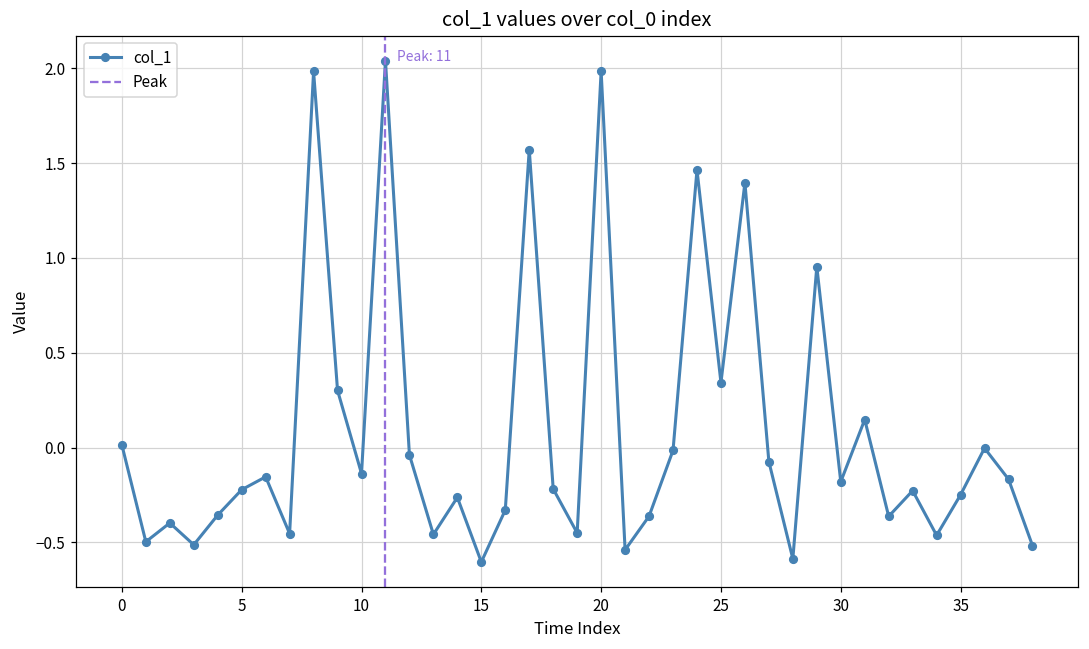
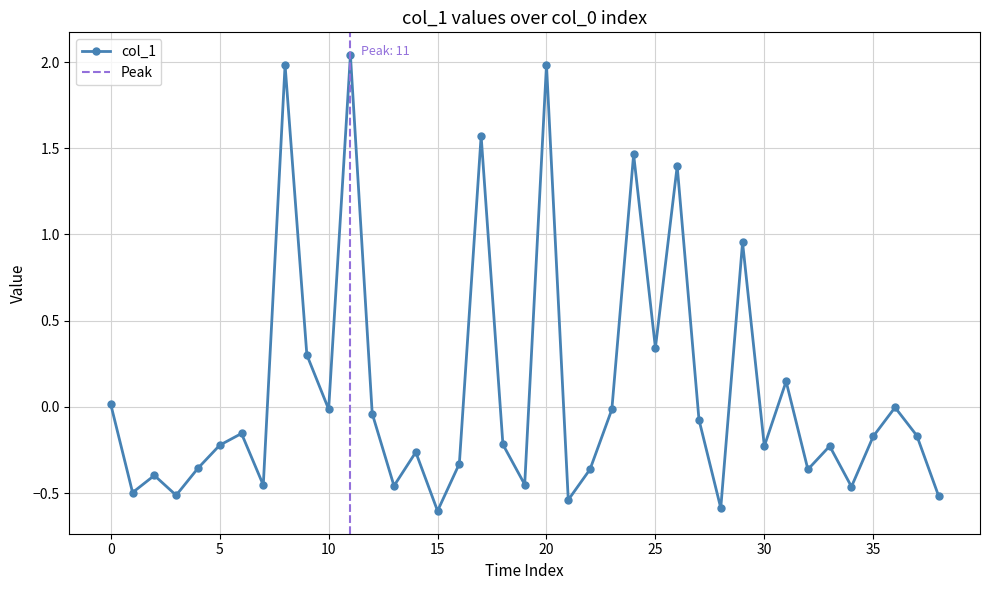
10: -0.14 -> -0.01
30: -0.18 -> -0.23
35: -0.25 -> -0.17
